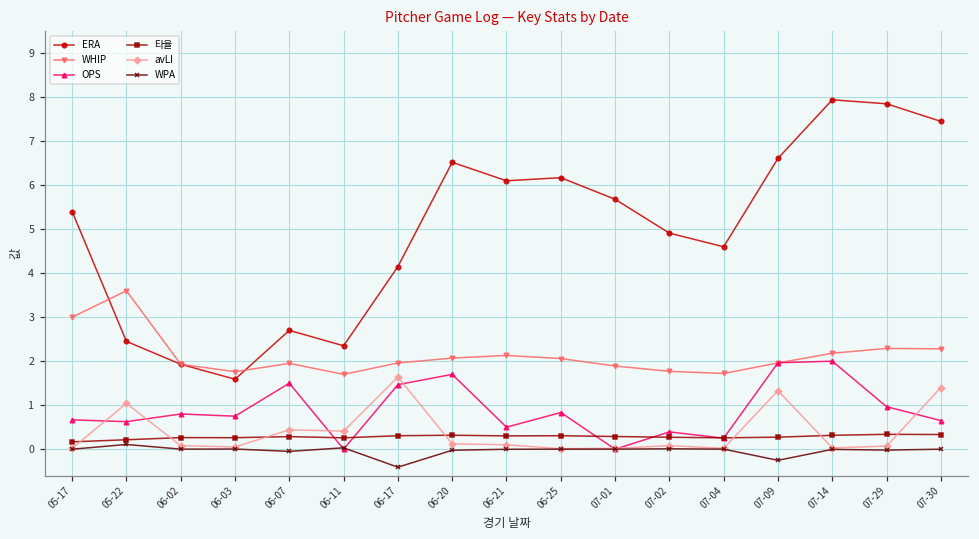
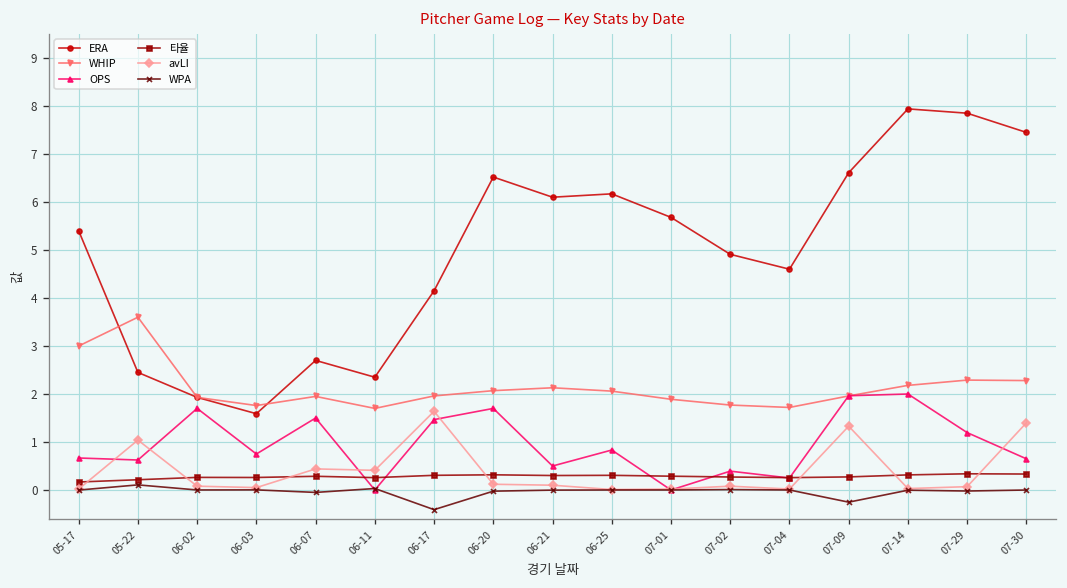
OPS, 06-02: 0.8 -> 1.7
OPS, 07-29: 1.0 -> 1.2
